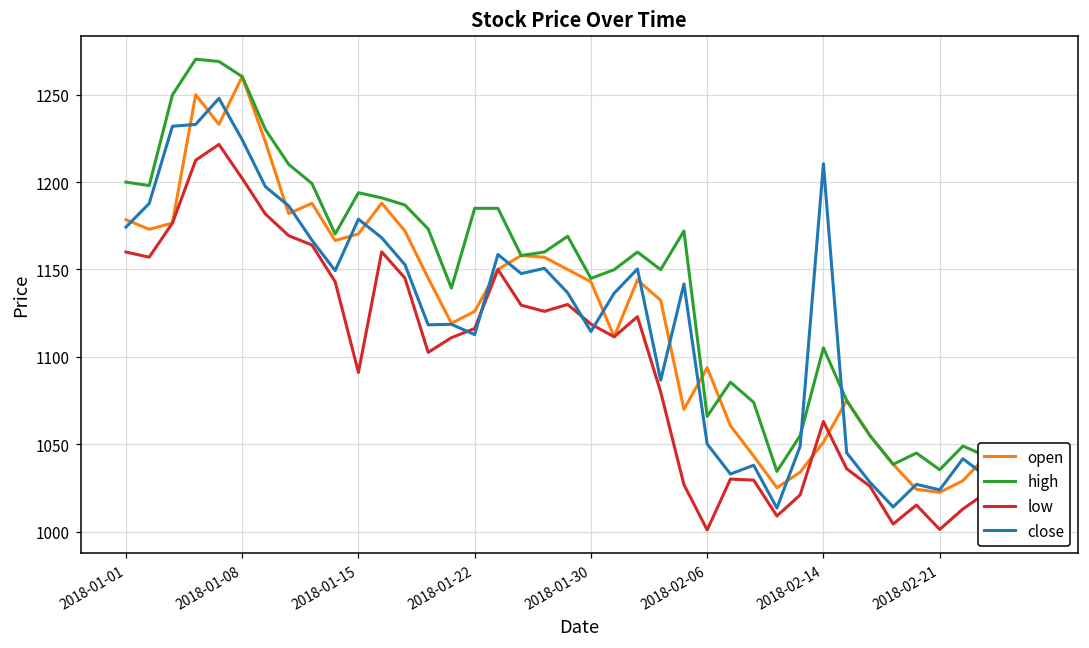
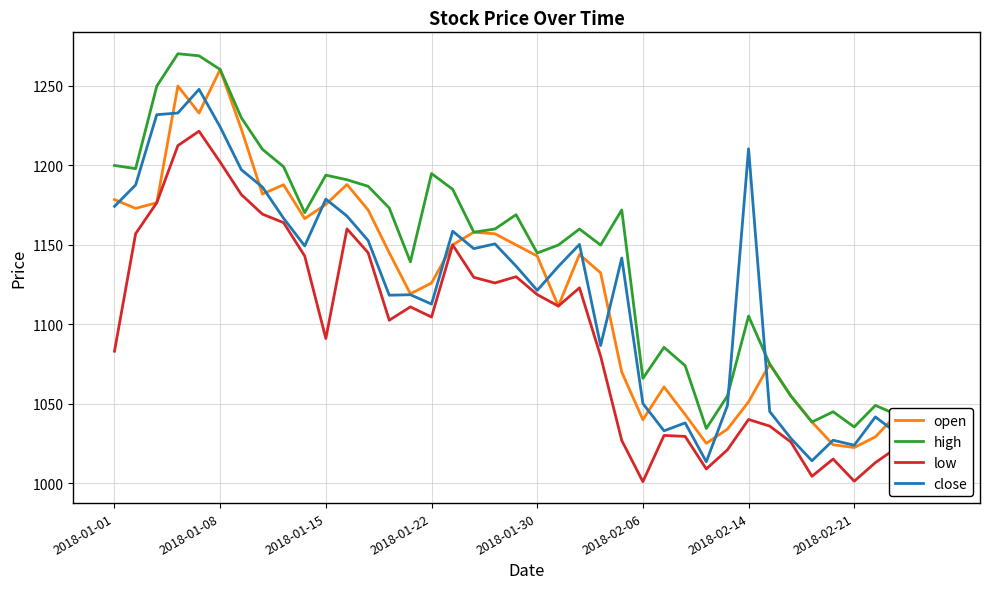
low, 2018-01-01: 1160 -> 1083
open, 2018-01-15: 1170 -> 1176
high, 2018-01-22: 1185 -> 1195
low, 2018-01-22: 1116 -> 1105
close, 2018-01-30: 1115 -> 1121
open, 2018-02-06: 1094 -> 1040
low, 2018-02-14: 1063 -> 1040
